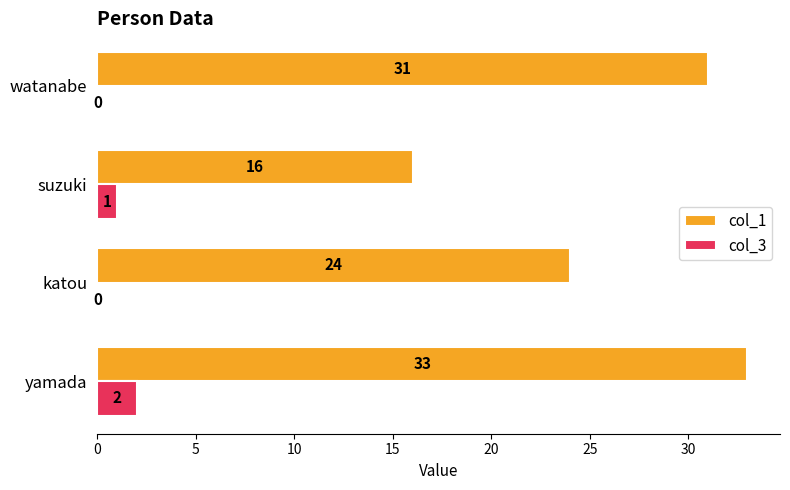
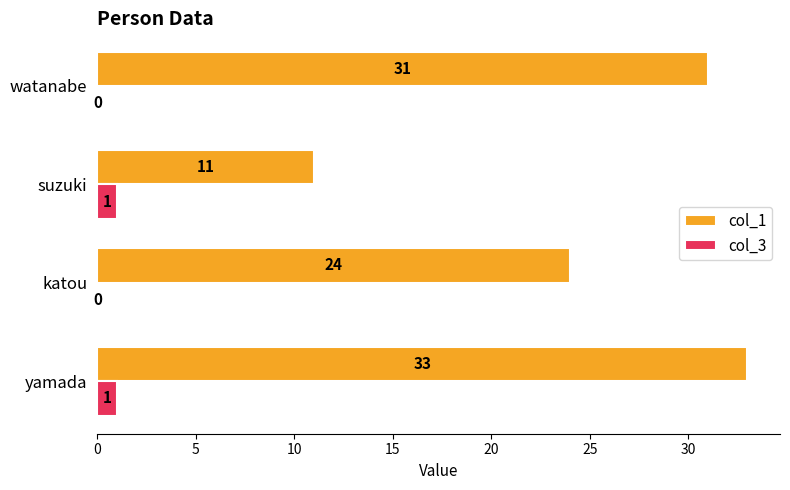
col_1, suzuki: 16 -> 11
col_3, yamada: 2 -> 1
